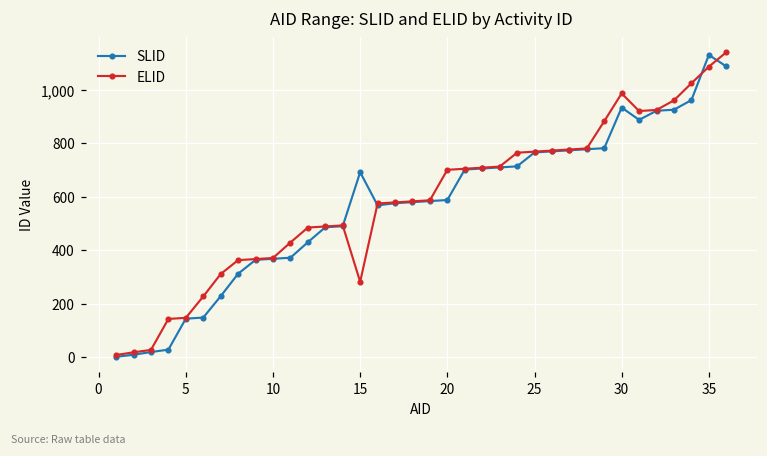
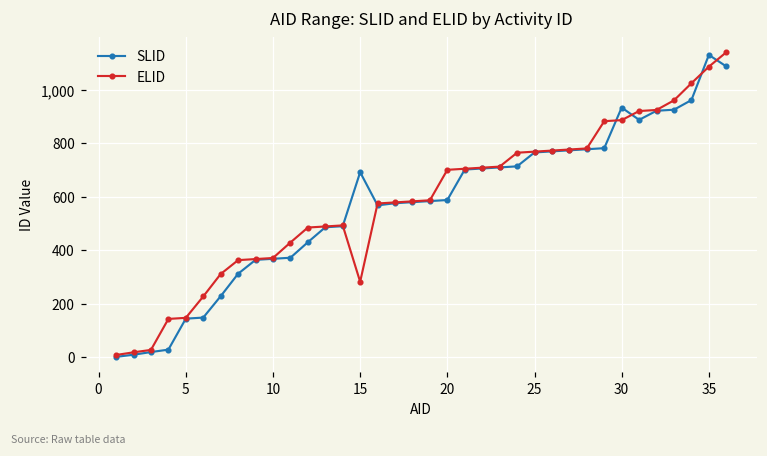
ELID, 30: 990 -> 890
